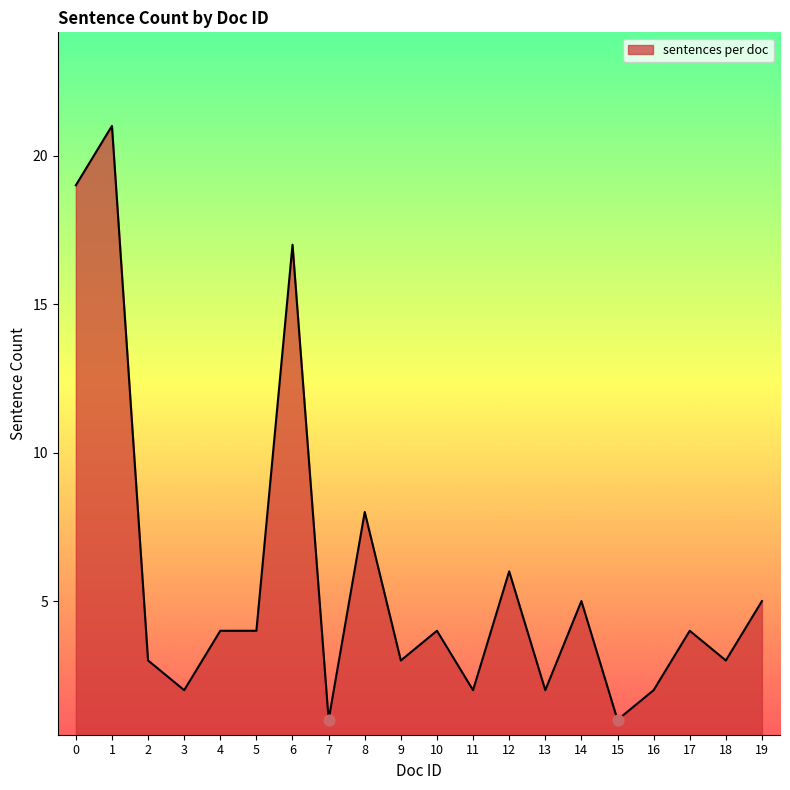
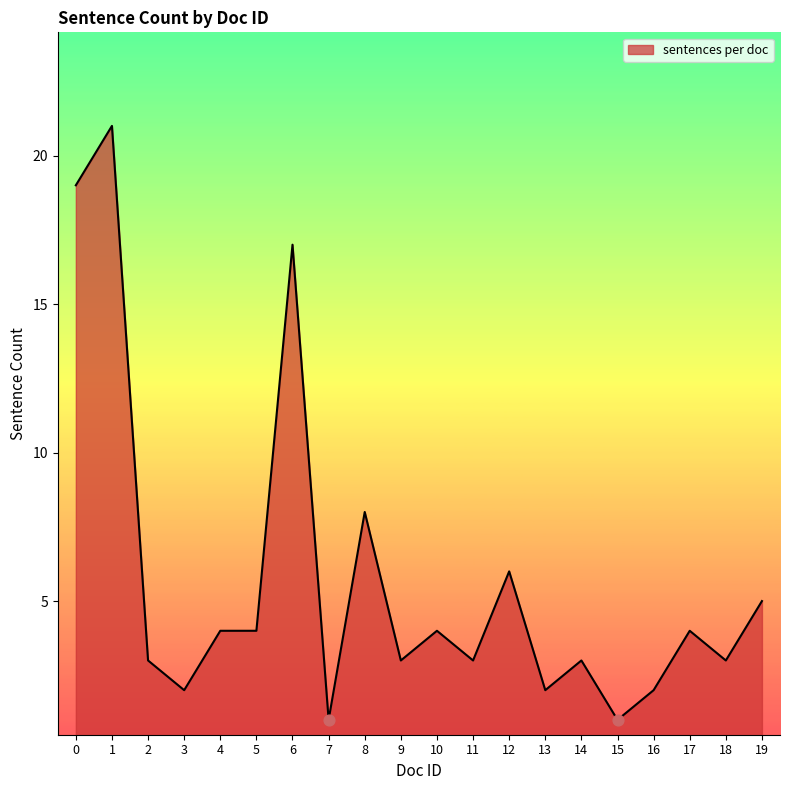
sentences per doc, 11: 2 -> 3
sentences per doc, 14: 5 -> 3
